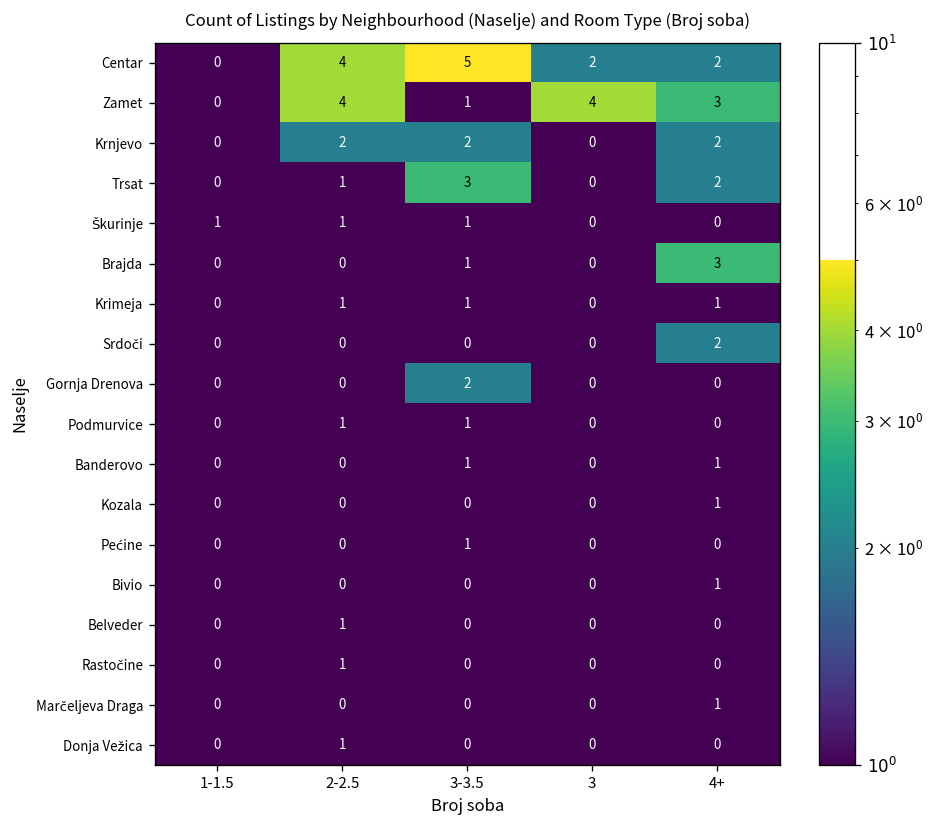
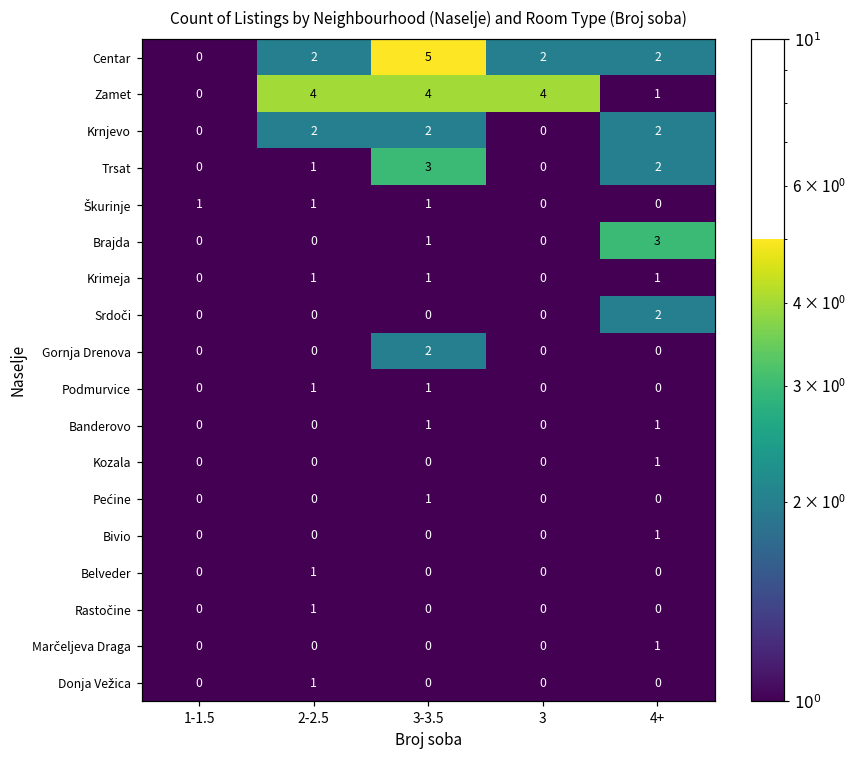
Centar, 2-2.5: 4 -> 2
Zamet, 3-3.5: 1 -> 4
Zamet, 4+: 3 -> 1
